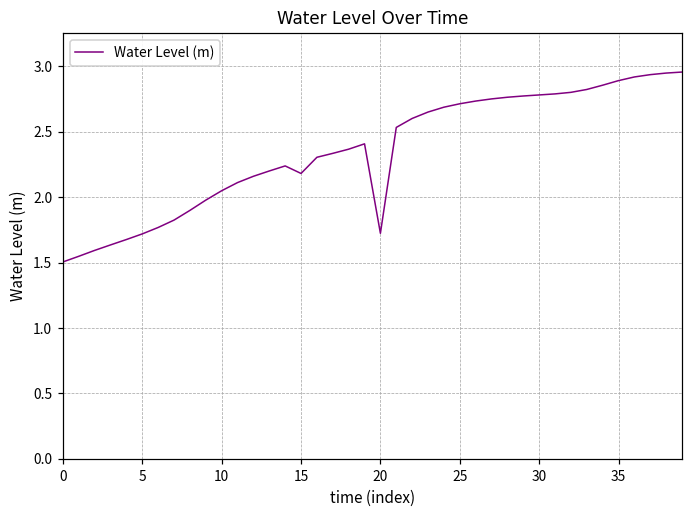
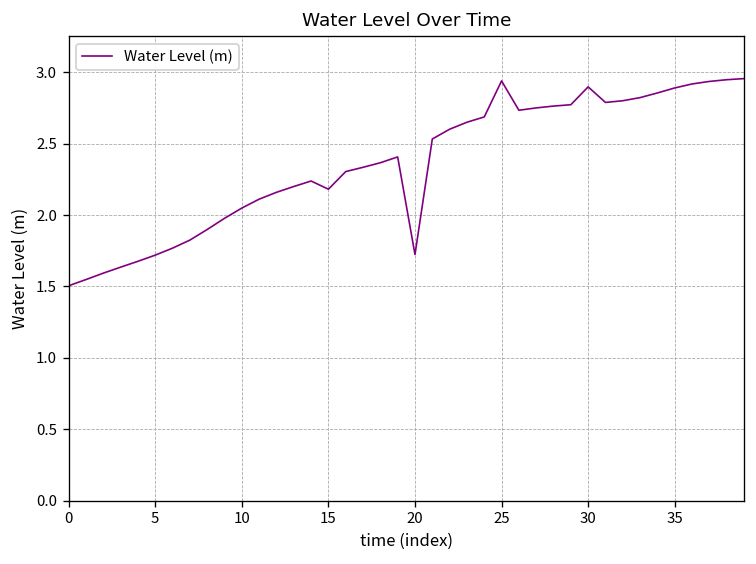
25: 2.71 -> 2.94
30: 2.78 -> 2.90
